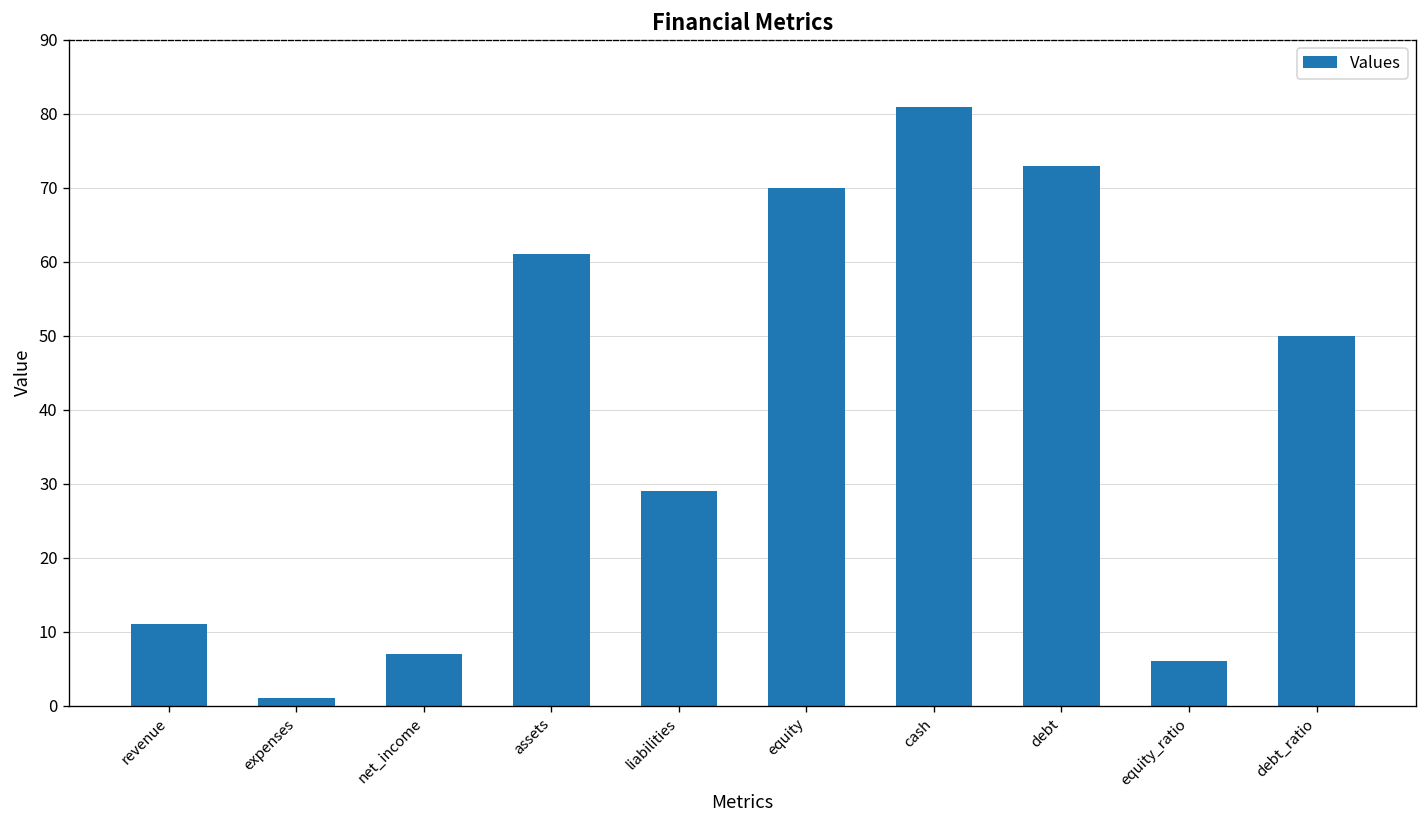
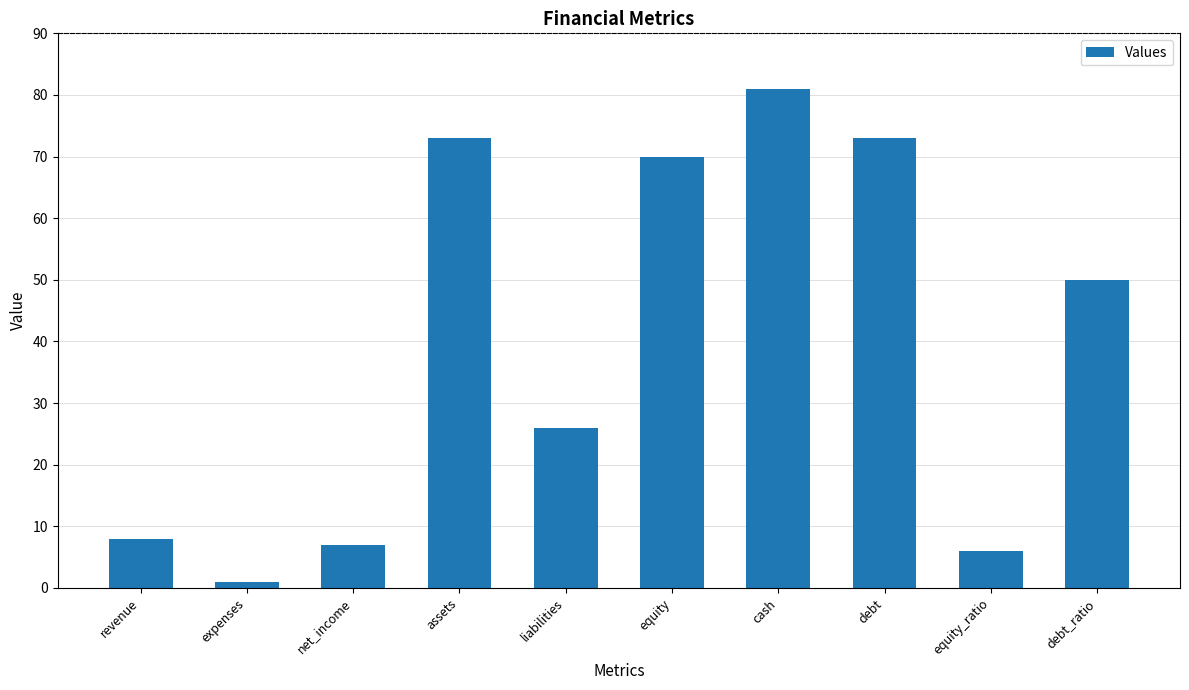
revenue: 11 -> 8
assets: 61 -> 73
liabilities: 29 -> 26
